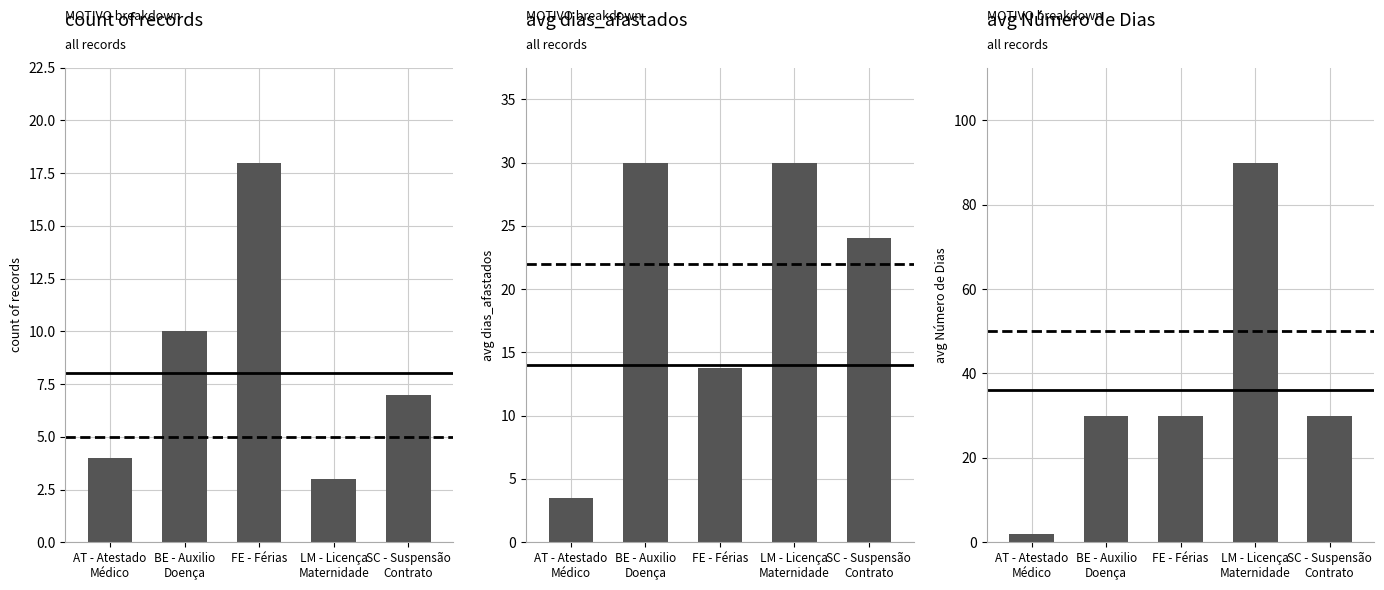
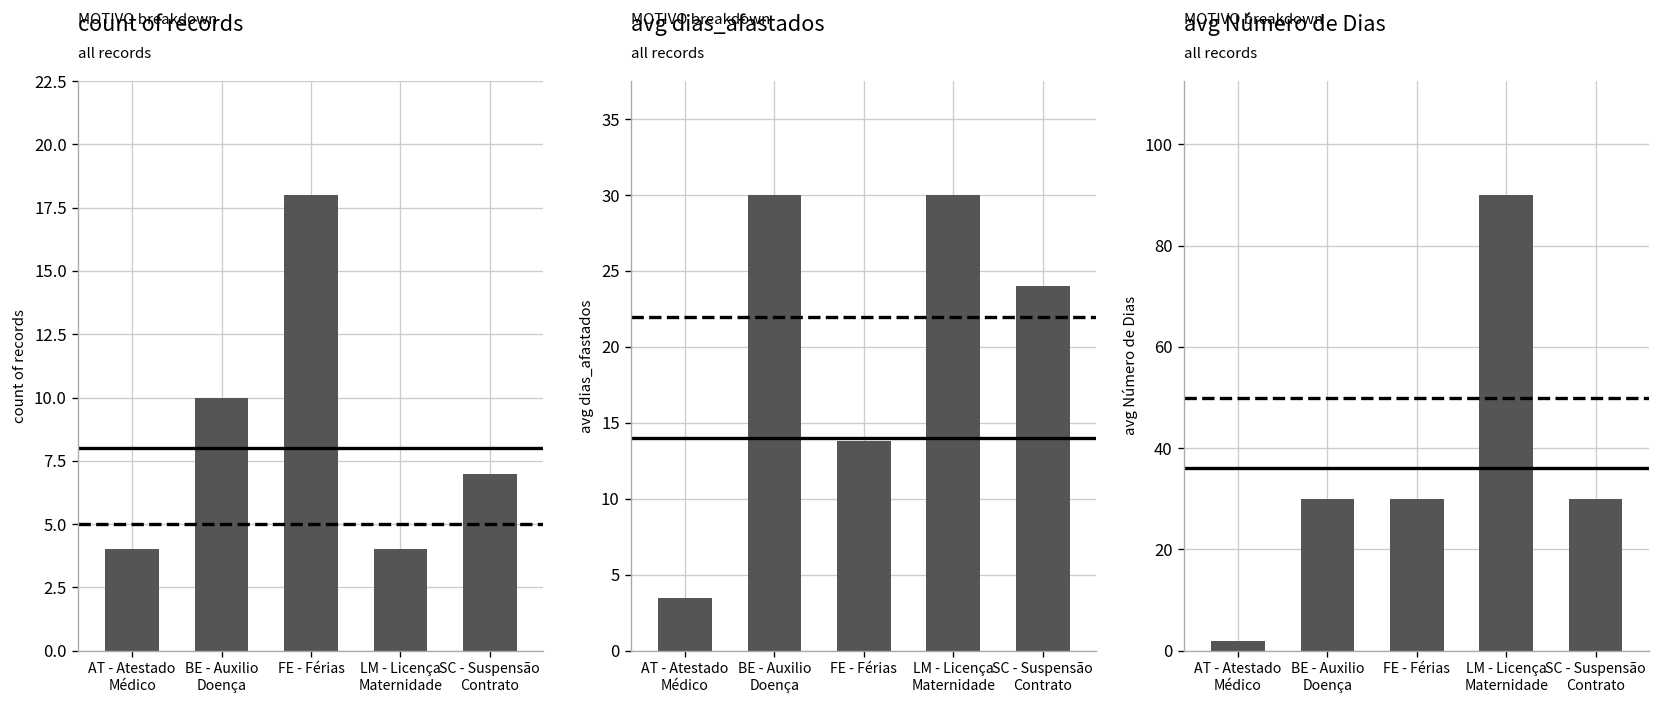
count of records, LM - Licença Maternidade: 3 -> 4
